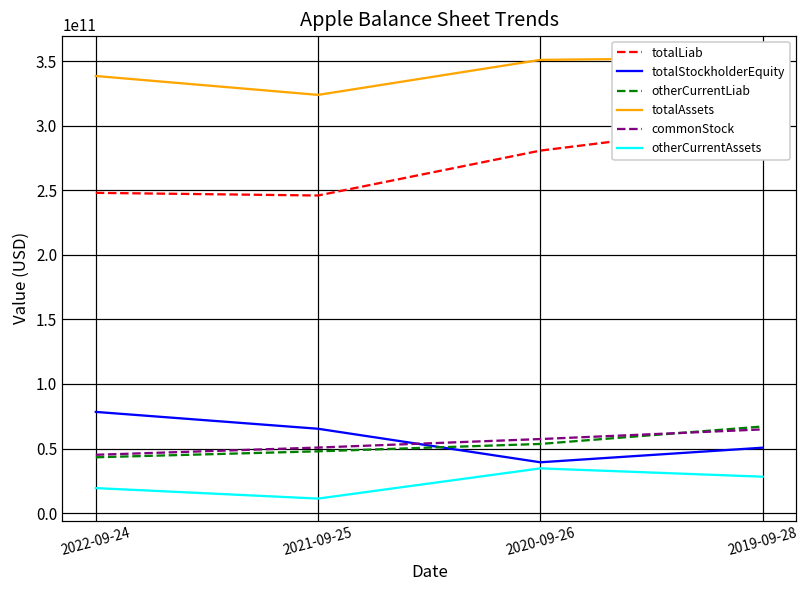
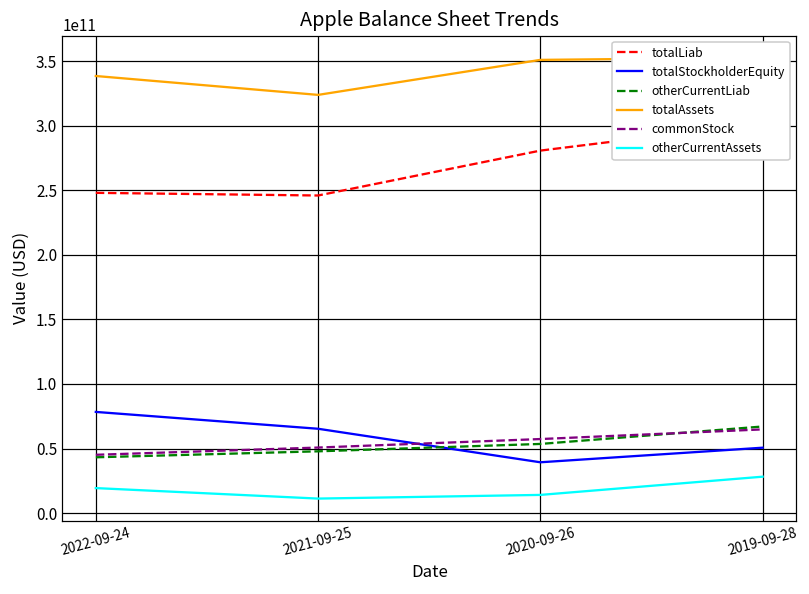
otherCurrentAssets, 2020-09-26: 35000000000 -> 14000000000
